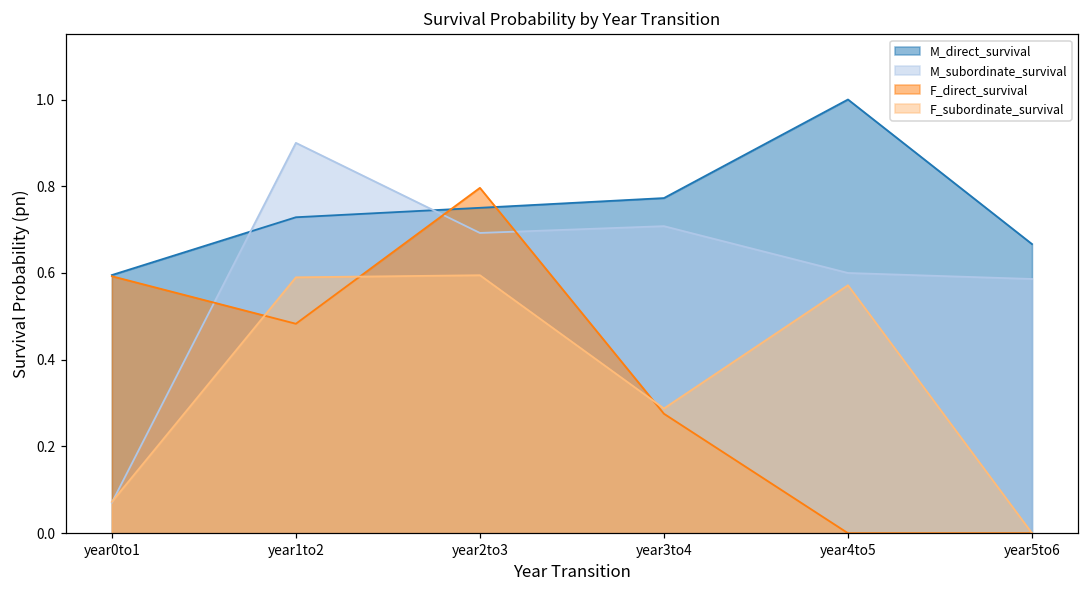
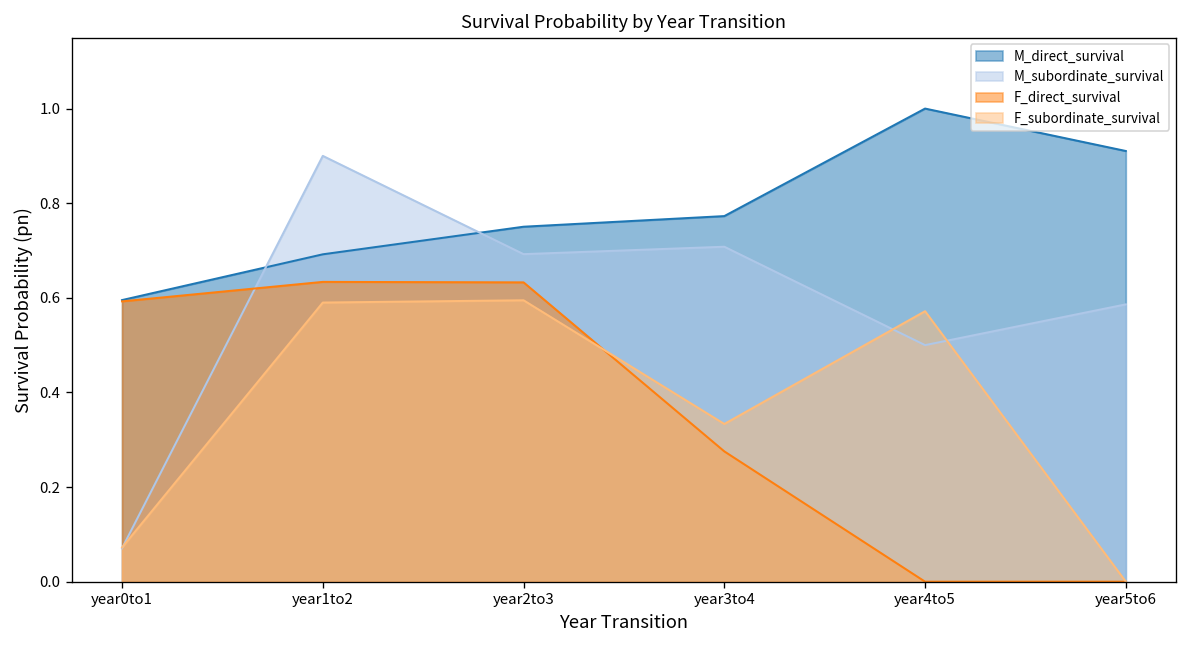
M_direct_survival, year1to2: 0.73 -> 0.69
F_direct_survival, year1to2: 0.48 -> 0.63
F_direct_survival, year2to3: 0.80 -> 0.63
F_subordinate_survival, year3to4: 0.29 -> 0.33
M_subordinate_survival, year4to5: 0.6 -> 0.5
M_direct_survival, year5to6: 0.67 -> 0.91
